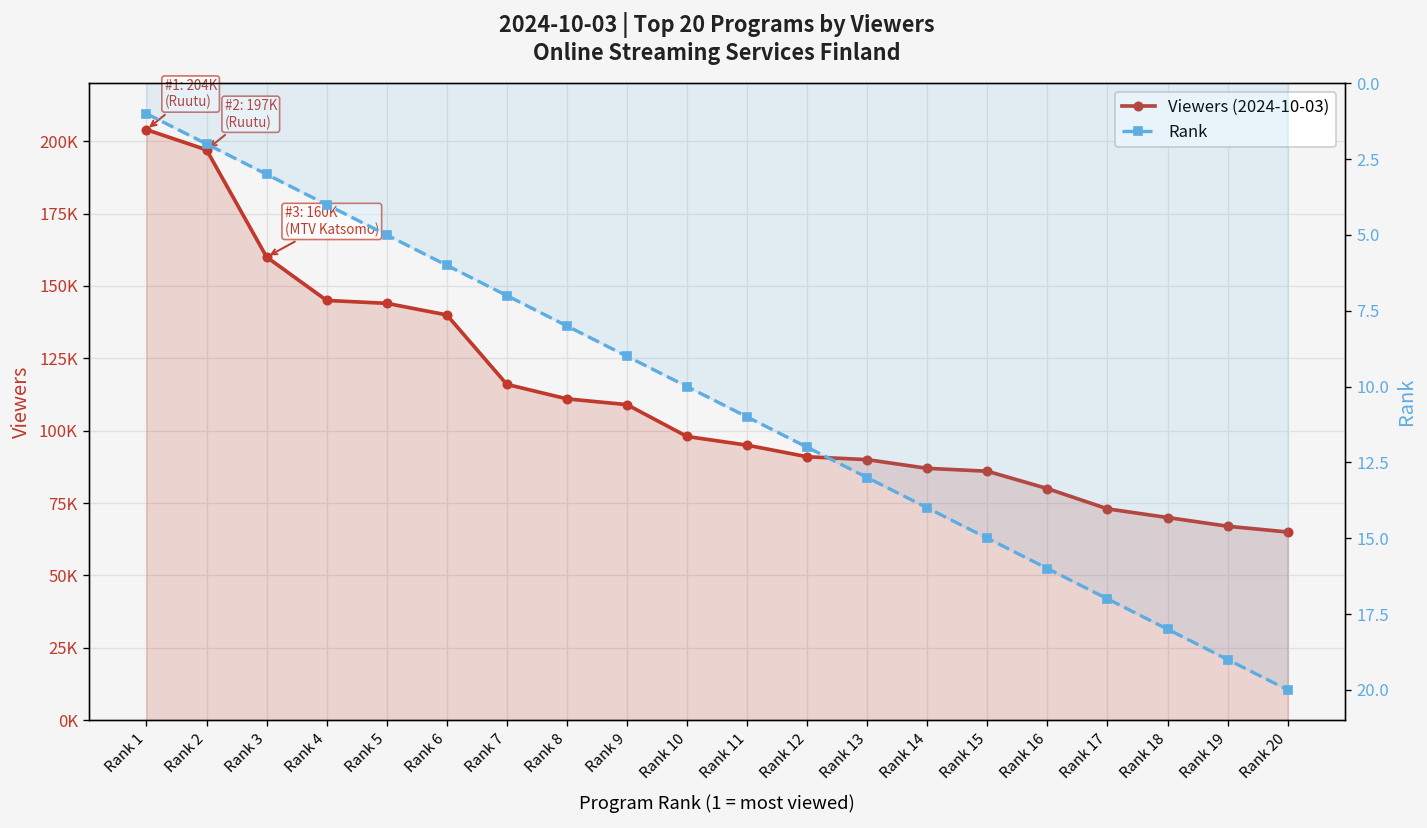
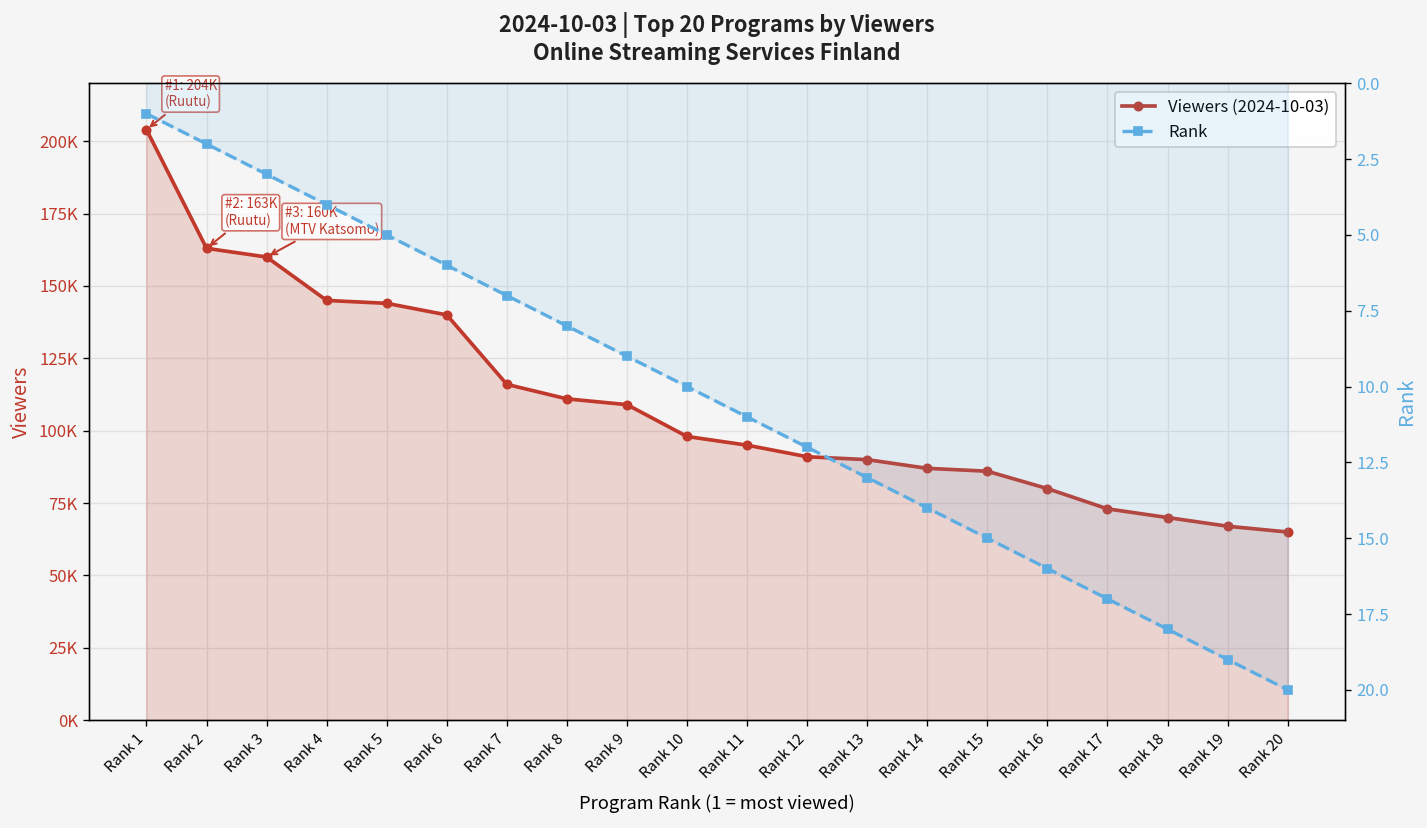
Viewers (2024-10-03), Rank 2: 197K -> 163K
